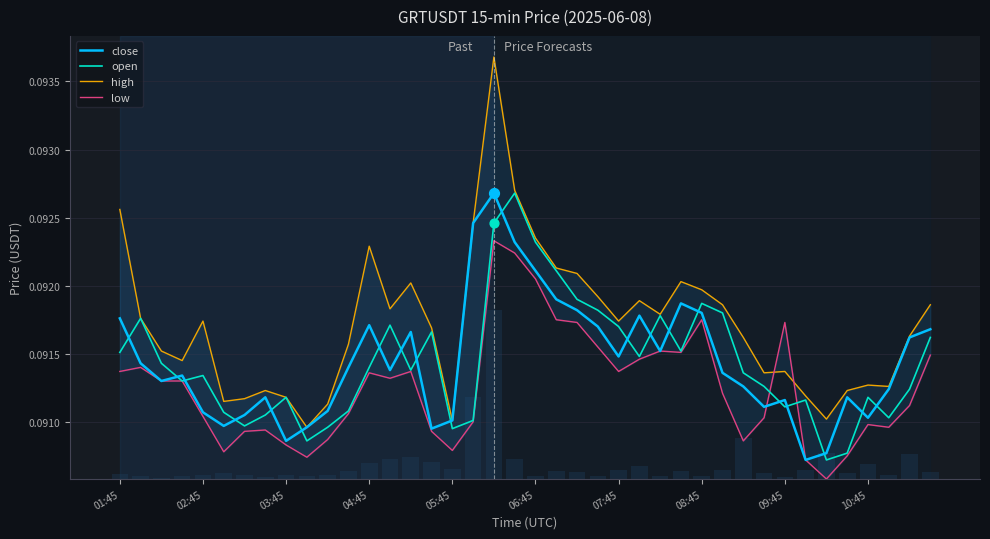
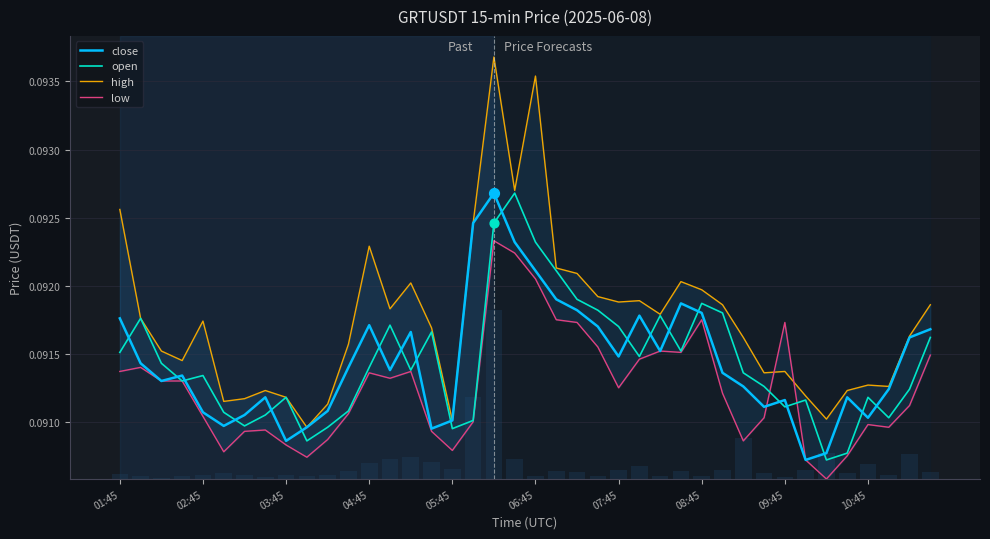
high, 06:45: 0.09235 -> 0.09354
high, 07:45: 0.09174 -> 0.09188
low, 07:45: 0.09137 -> 0.09125
